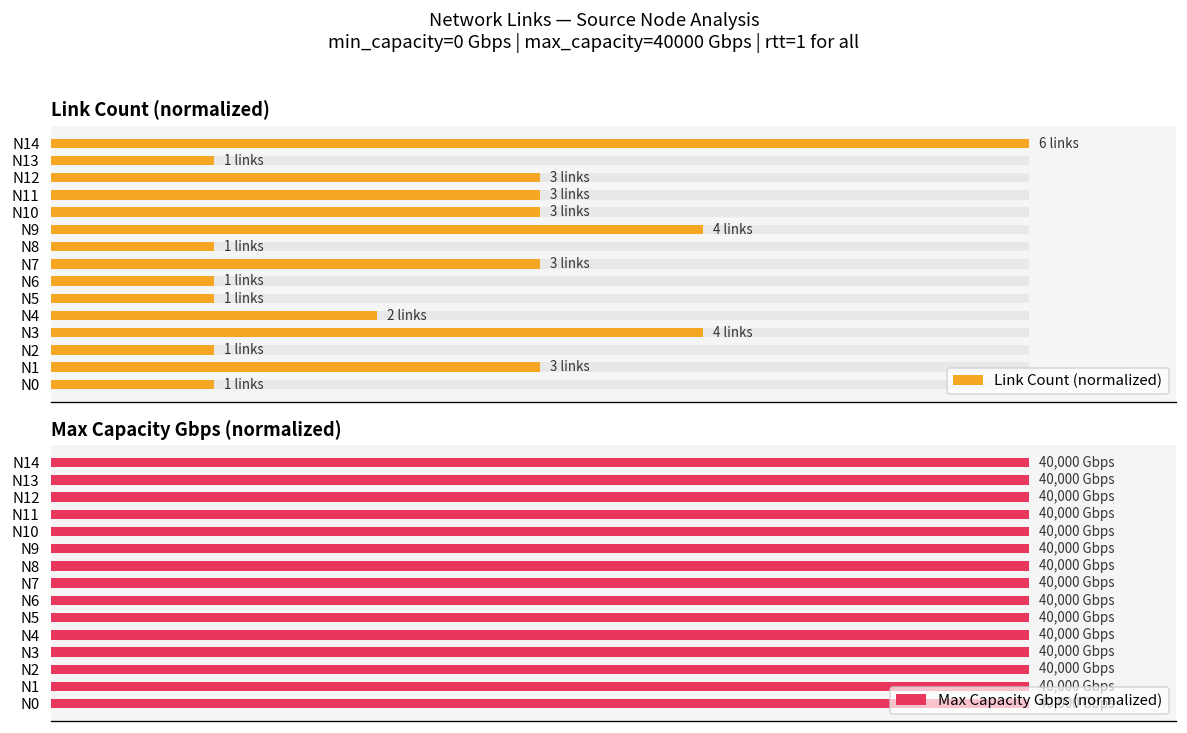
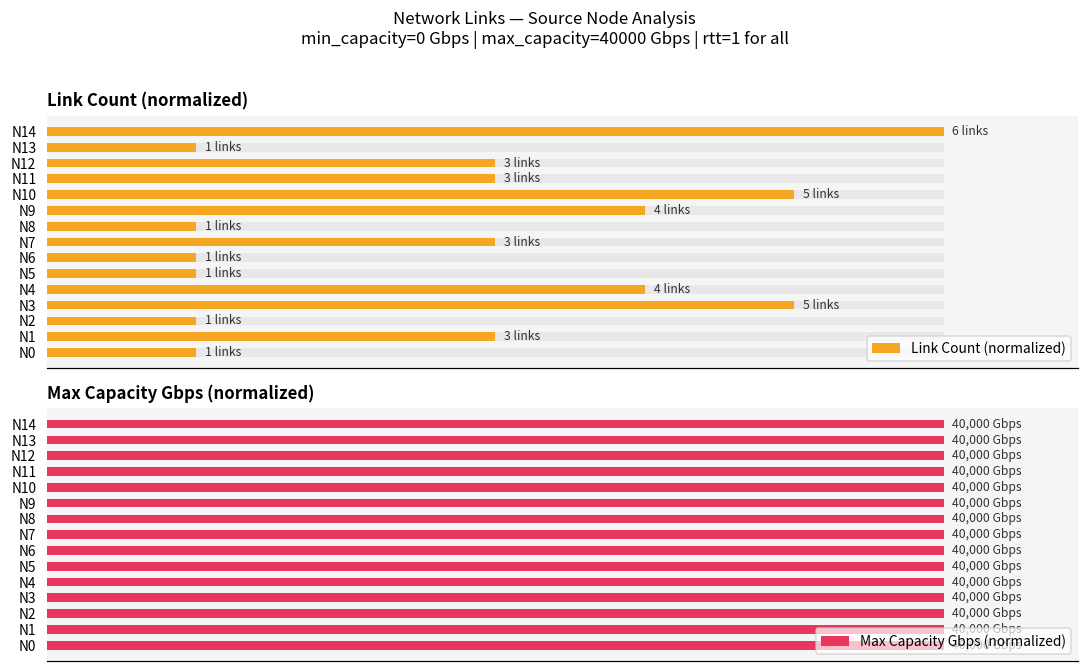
Link Count (normalized), Link Count (normalized), N10: 3 -> 5
Link Count (normalized), Link Count (normalized), N4: 2 -> 4
Link Count (normalized), Link Count (normalized), N3: 4 -> 5
